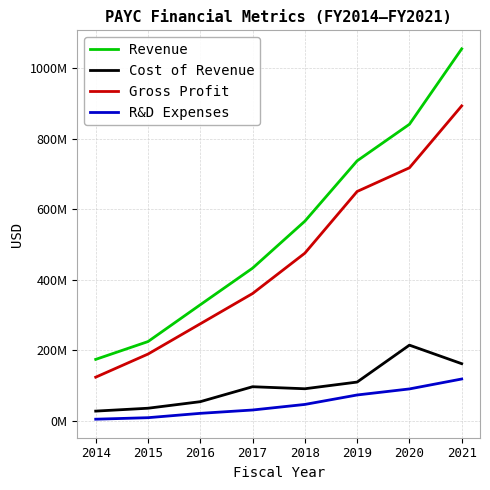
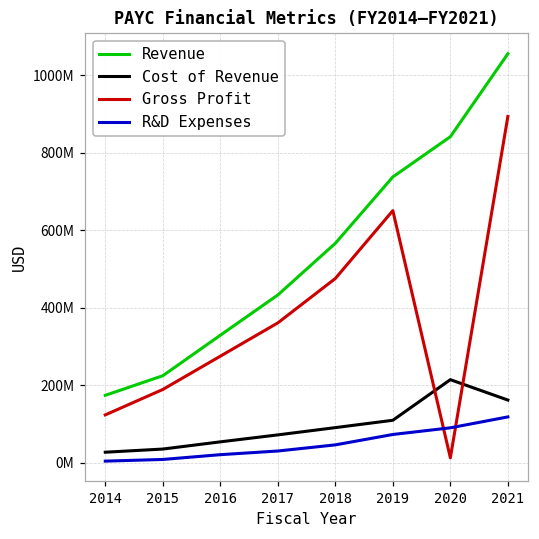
Cost of Revenue, 2017: 100000000 -> 70000000
Gross Profit, 2020: 720000000 -> 10000000
